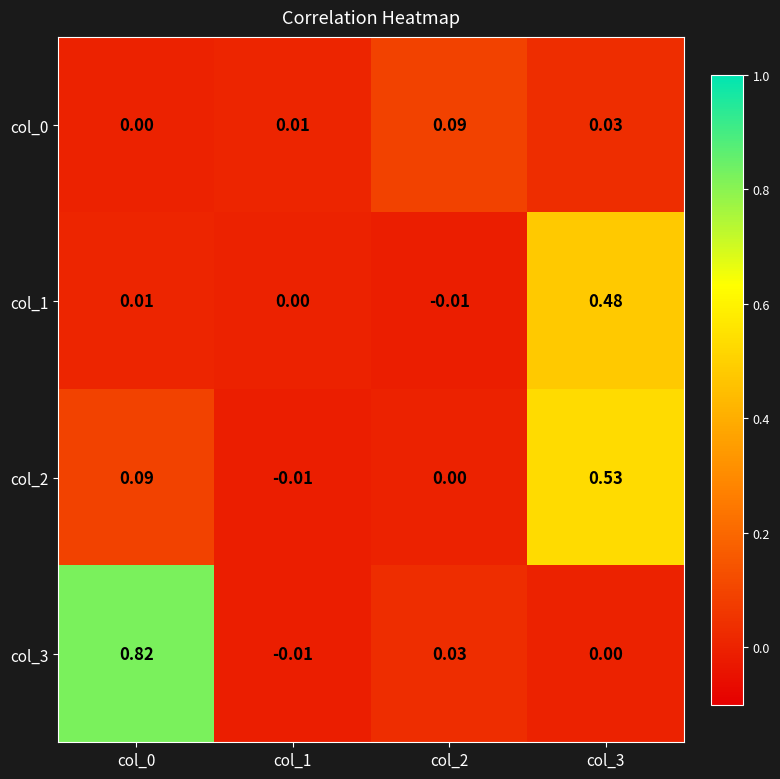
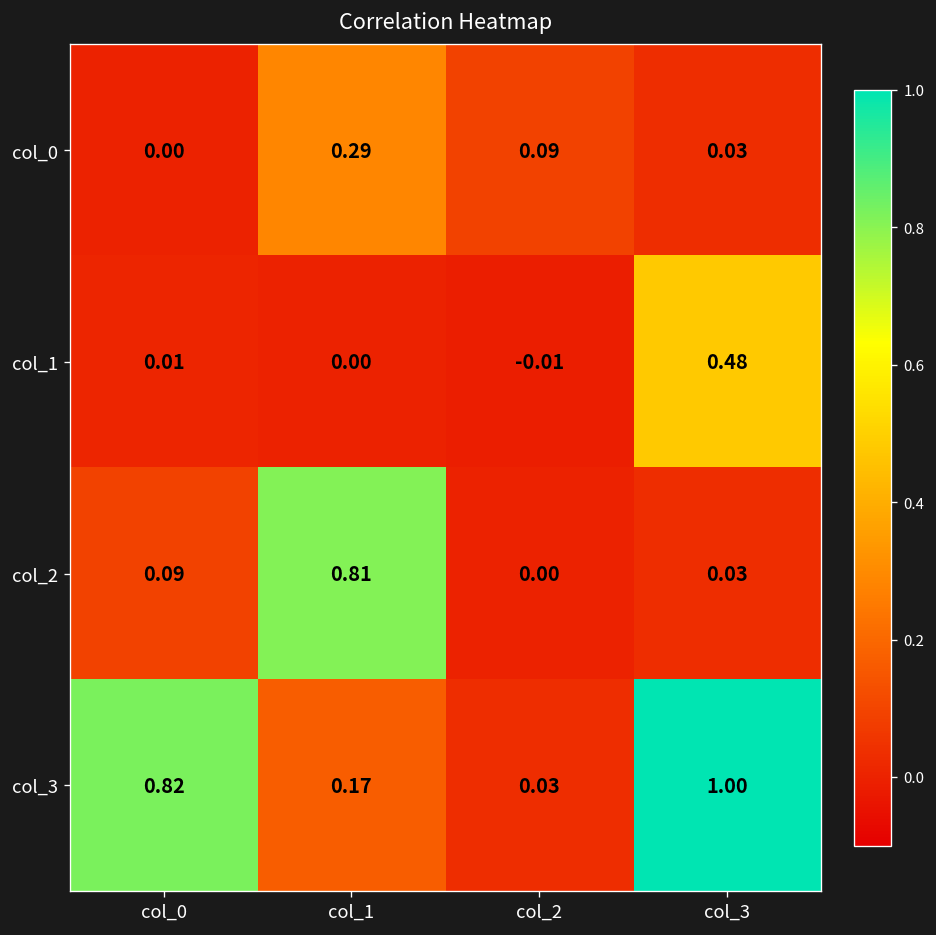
col_0, col_1: 0.01 -> 0.29
col_2, col_1: -0.01 -> 0.81
col_2, col_3: 0.53 -> 0.03
col_3, col_1: -0.01 -> 0.17
col_3, col_3: 0.00 -> 1.00
